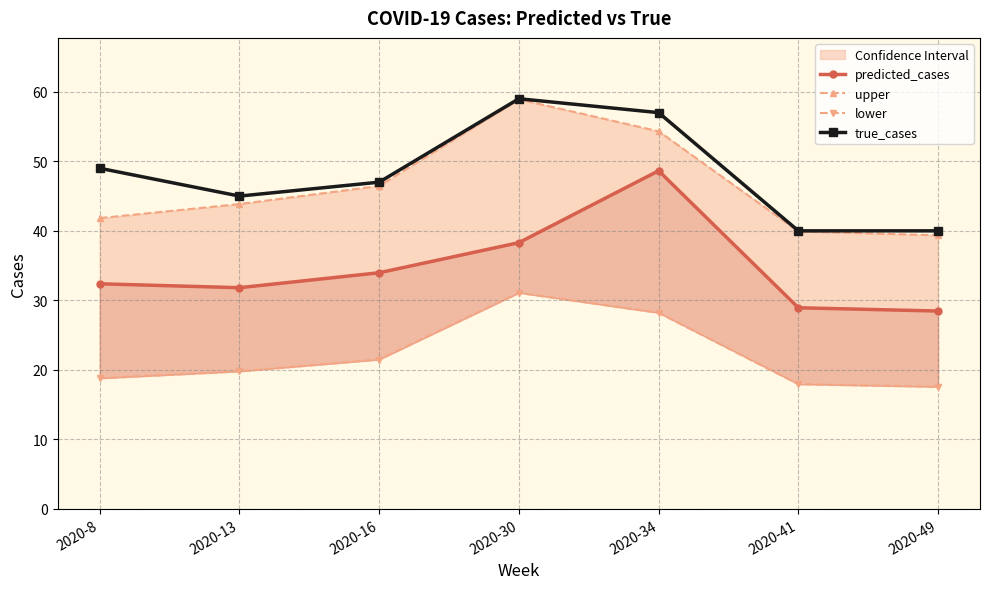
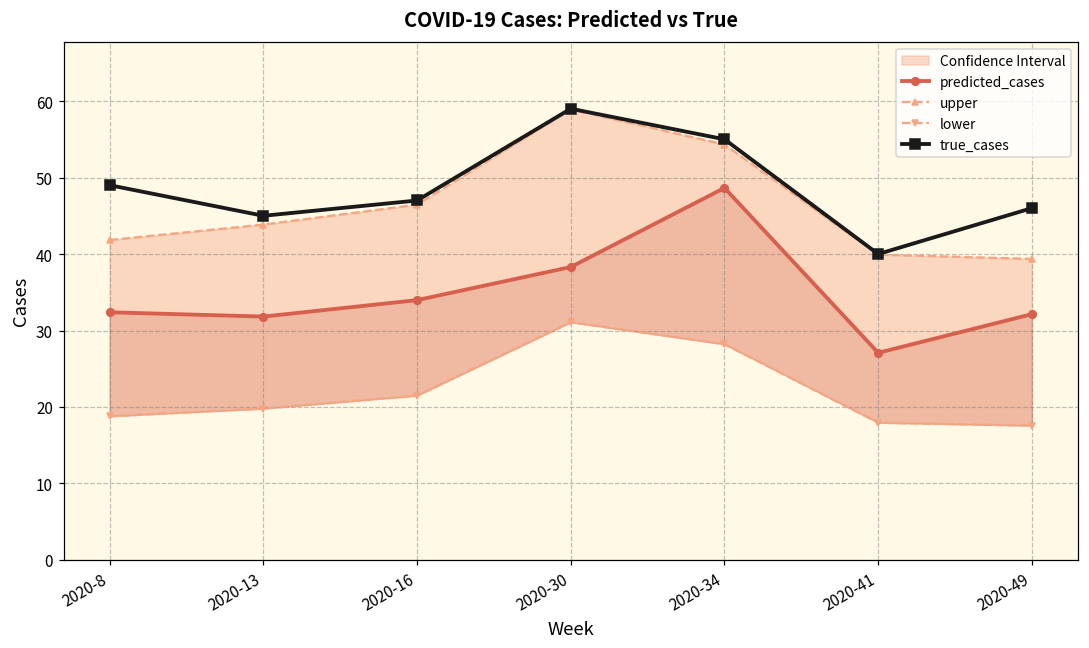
true_cases, 2020-34: 57 -> 55
predicted_cases, 2020-41: 29 -> 27
predicted_cases, 2020-49: 28 -> 32
true_cases, 2020-49: 40 -> 46
